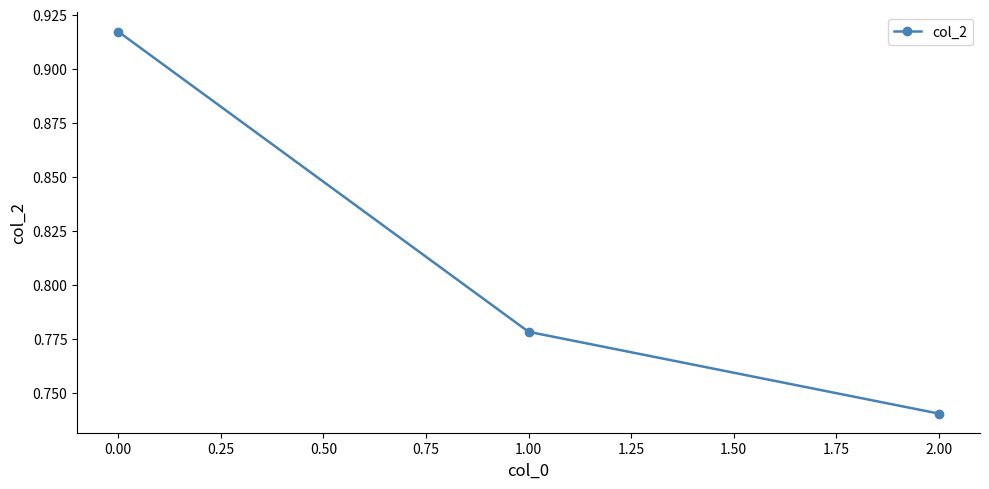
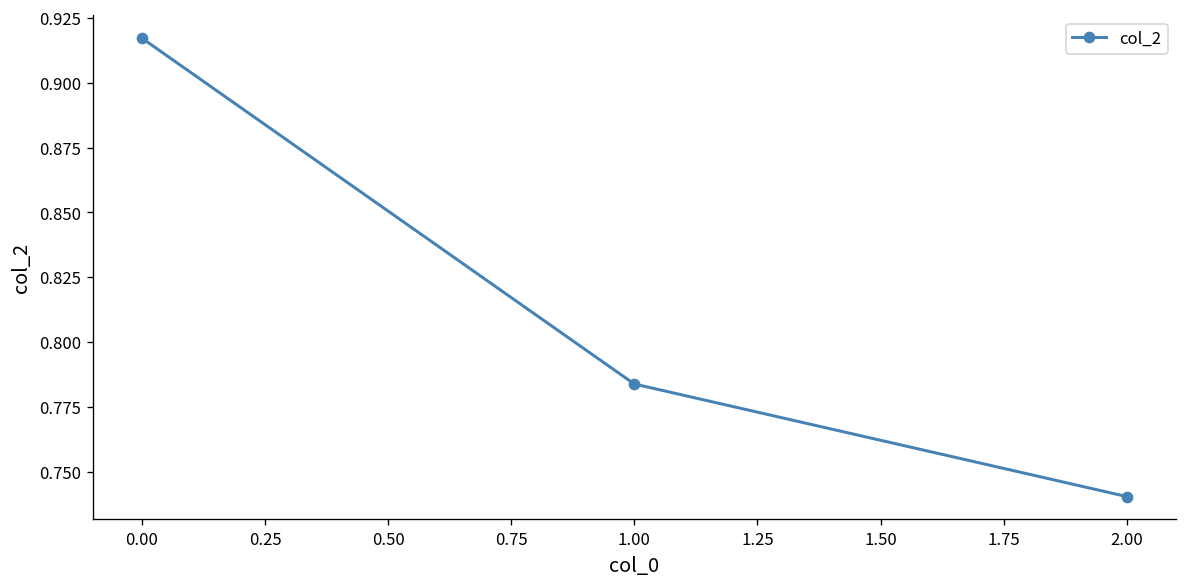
1.00: 0.778 -> 0.784
